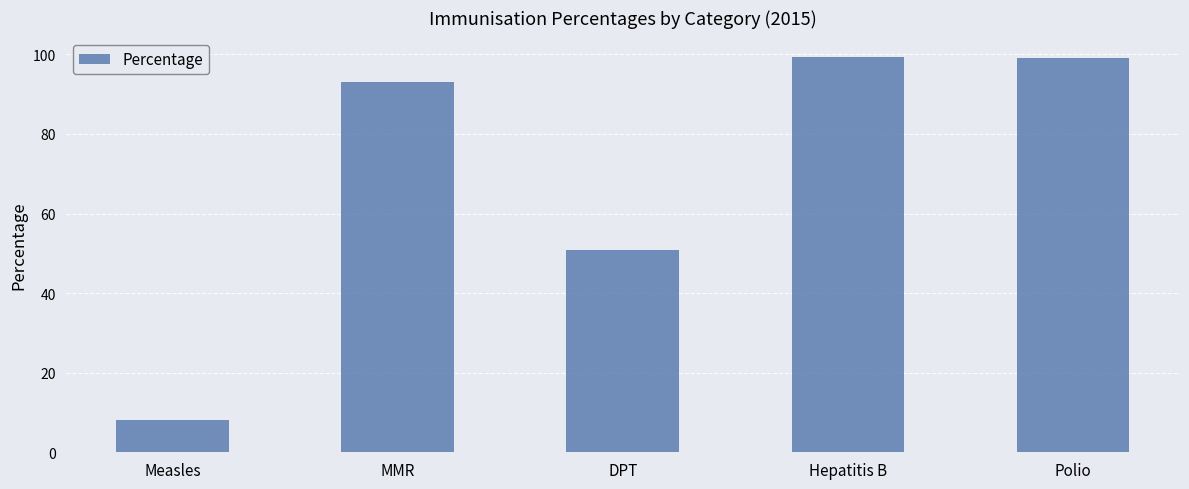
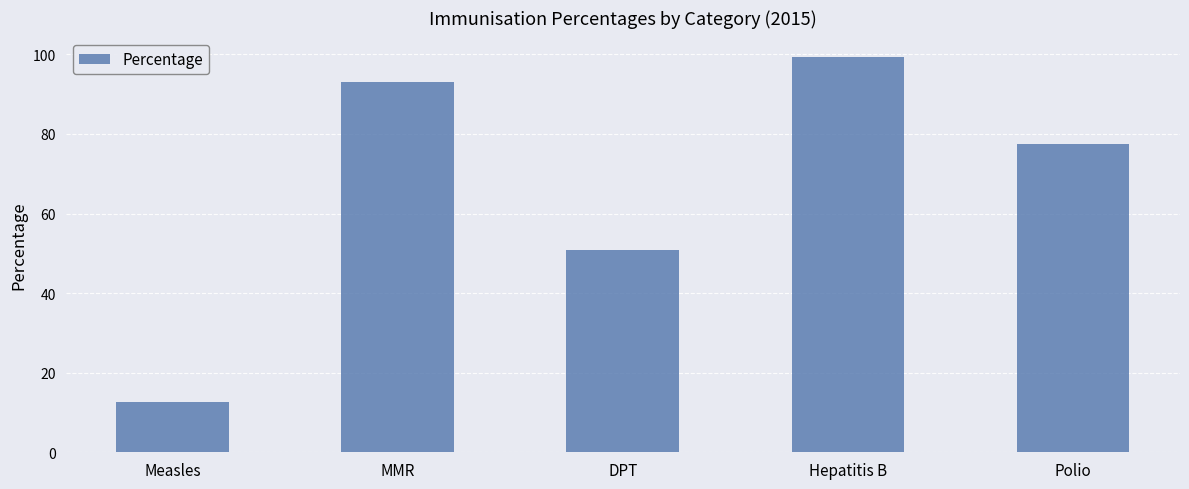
Measles: 8 -> 13
Polio: 99 -> 78
